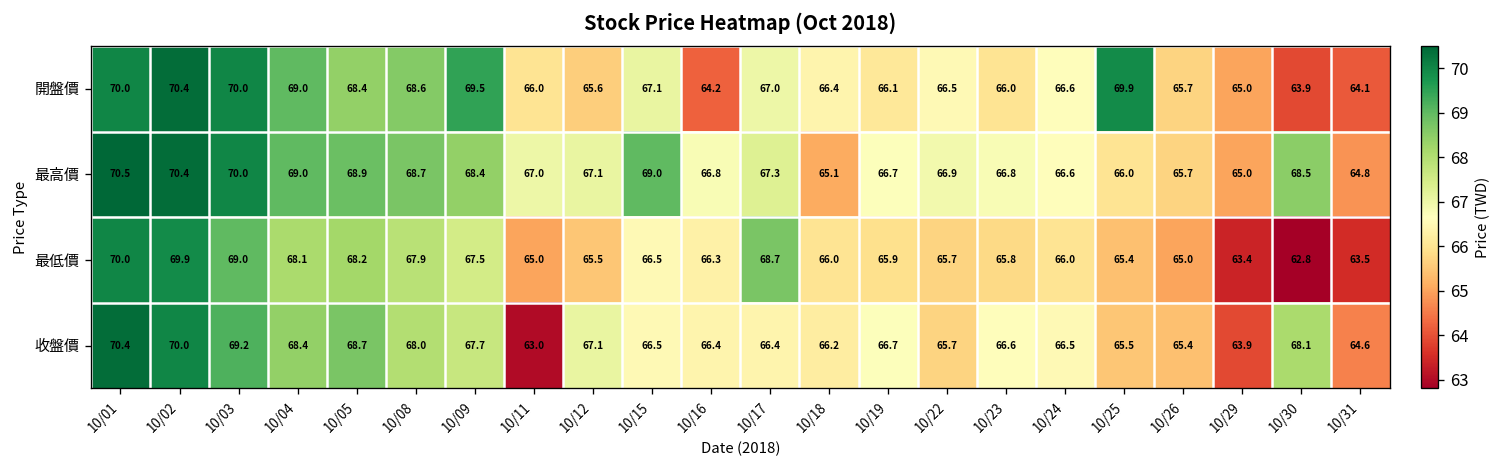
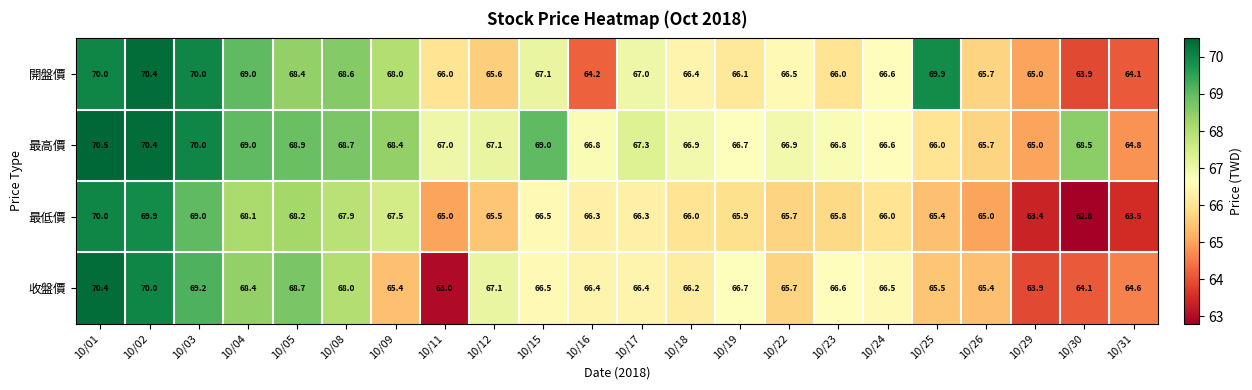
開盤價, 10/09: 69.5 -> 68.0
最高價, 10/18: 65.1 -> 66.9
最低價, 10/17: 68.7 -> 66.3
收盤價, 10/09: 67.7 -> 65.4
收盤價, 10/30: 68.1 -> 64.1
